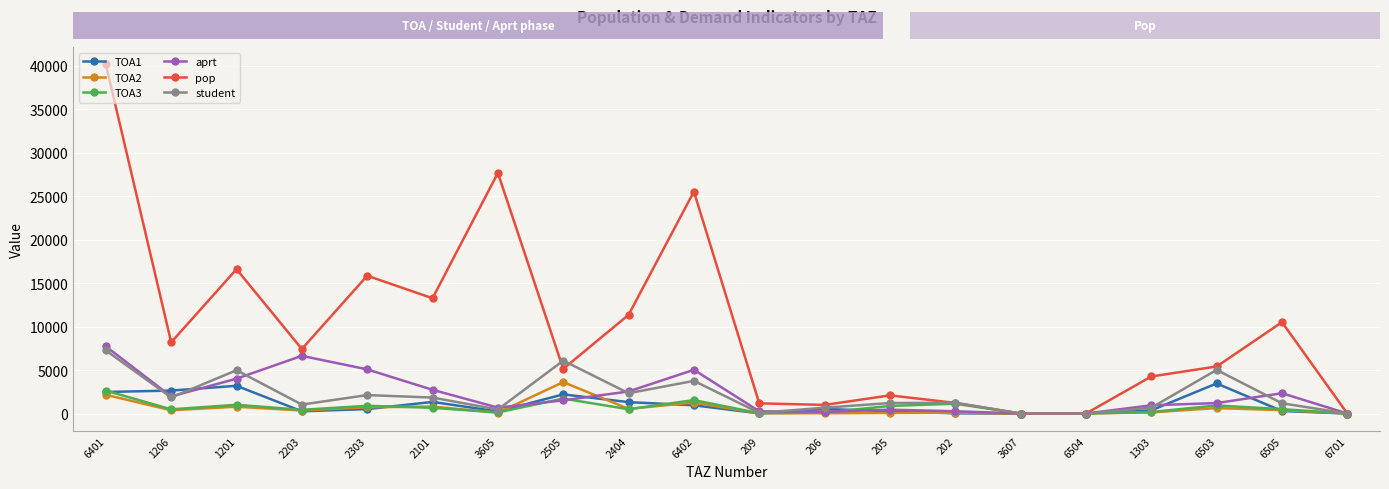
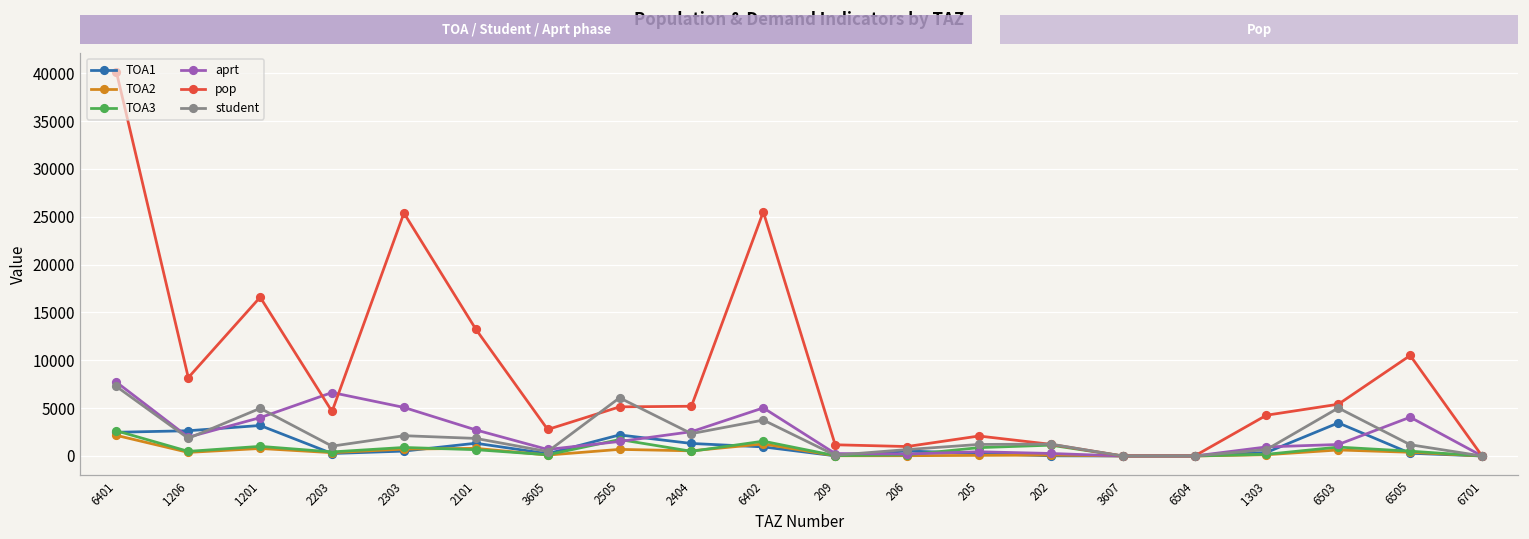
pop, 2203: 7000 -> 5000
pop, 2303: 16000 -> 25000
pop, 3605: 28000 -> 3000
TOA2, 2505: 4000 -> 1000
pop, 2404: 11000 -> 5000
aprt, 6505: 2000 -> 4000
